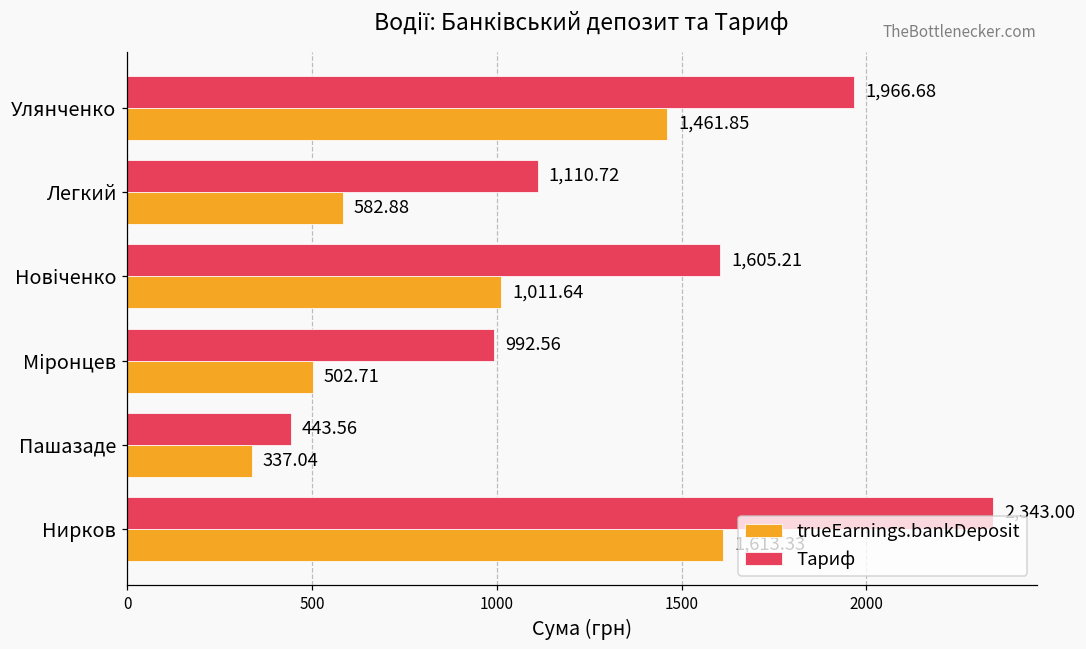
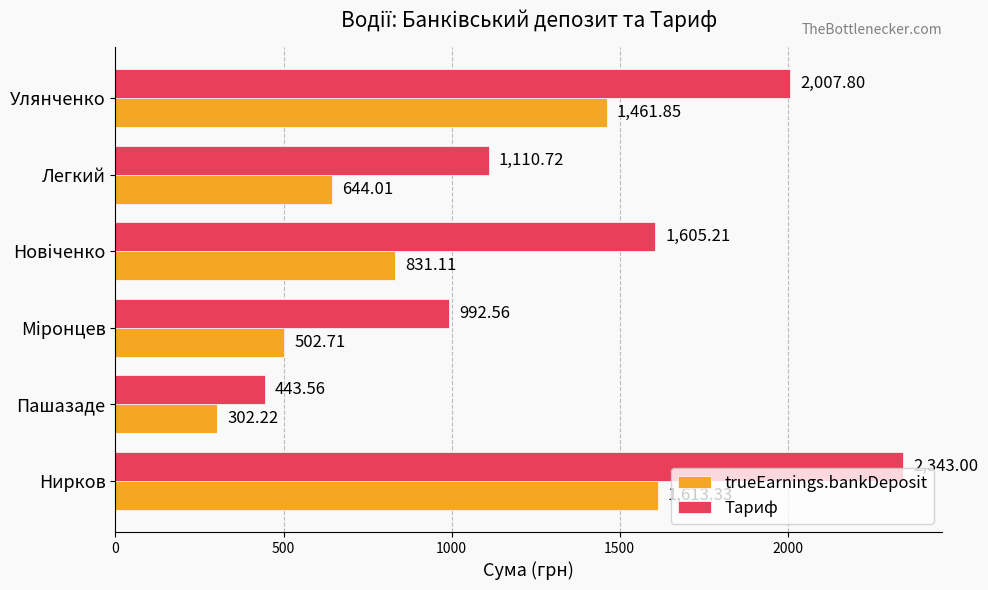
Тариф, Улянченко: 1,966.68 -> 2,007.80
trueEarnings.bankDeposit, Легкий: 582.88 -> 644.01
trueEarnings.bankDeposit, Новіченко: 1,011.64 -> 831.11
trueEarnings.bankDeposit, Пашазаде: 337.04 -> 302.22
